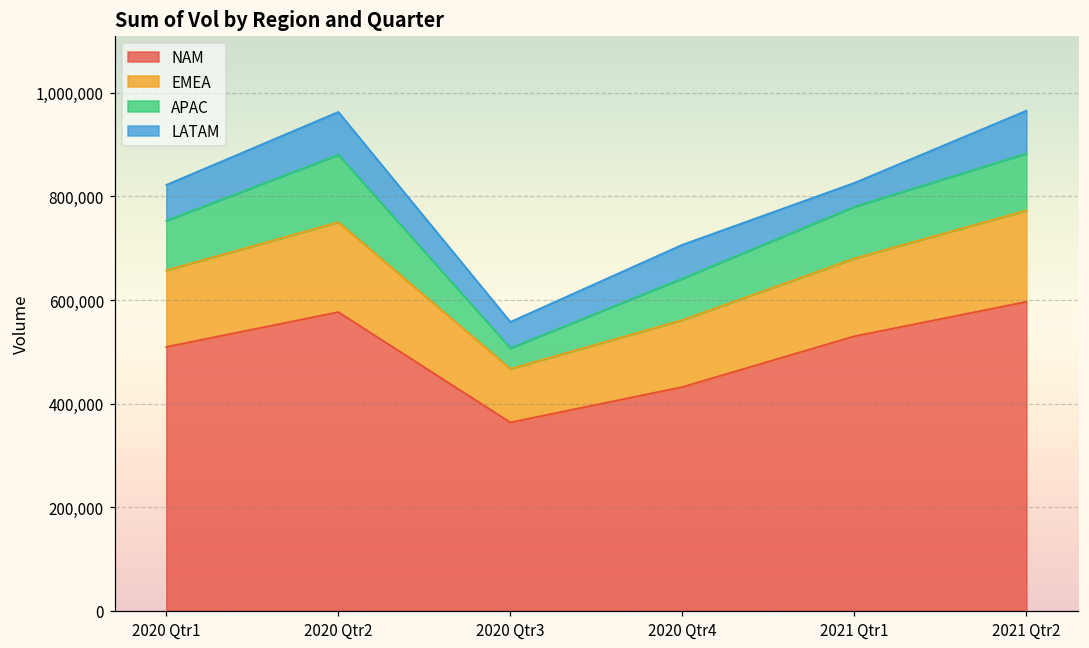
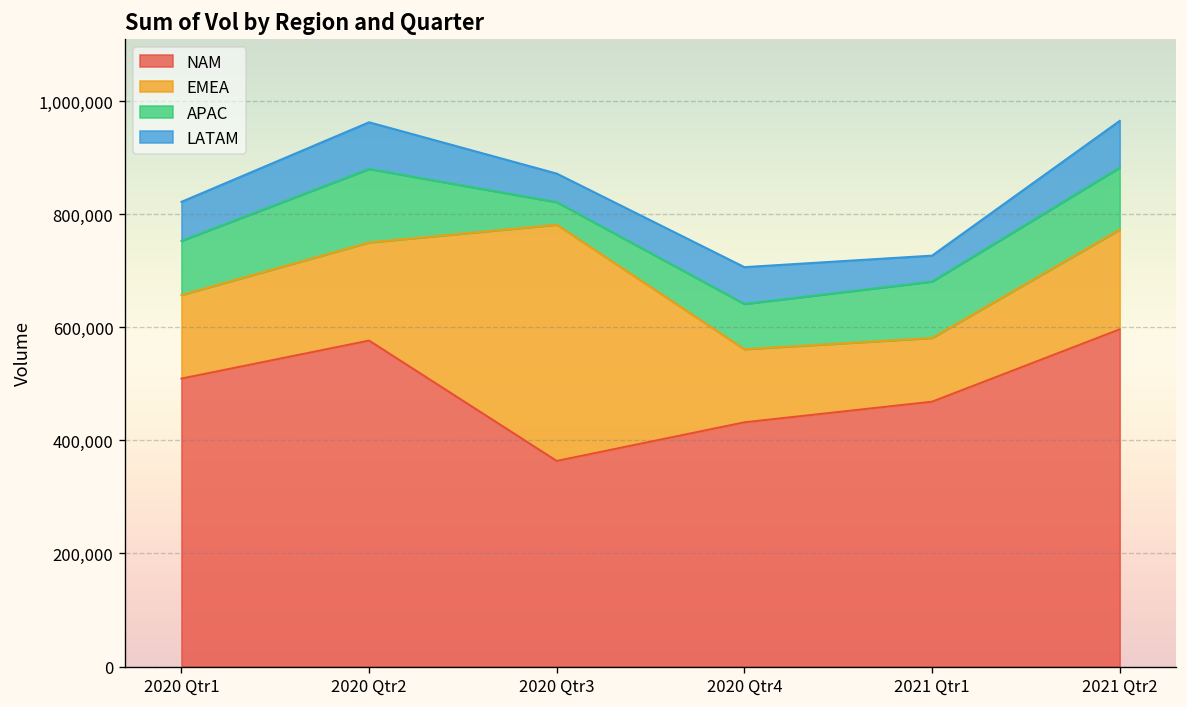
EMEA, 2020 Qtr3: 100,000 -> 420,000
NAM, 2021 Qtr1: 530,000 -> 470,000
EMEA, 2021 Qtr1: 150,000 -> 110,000
